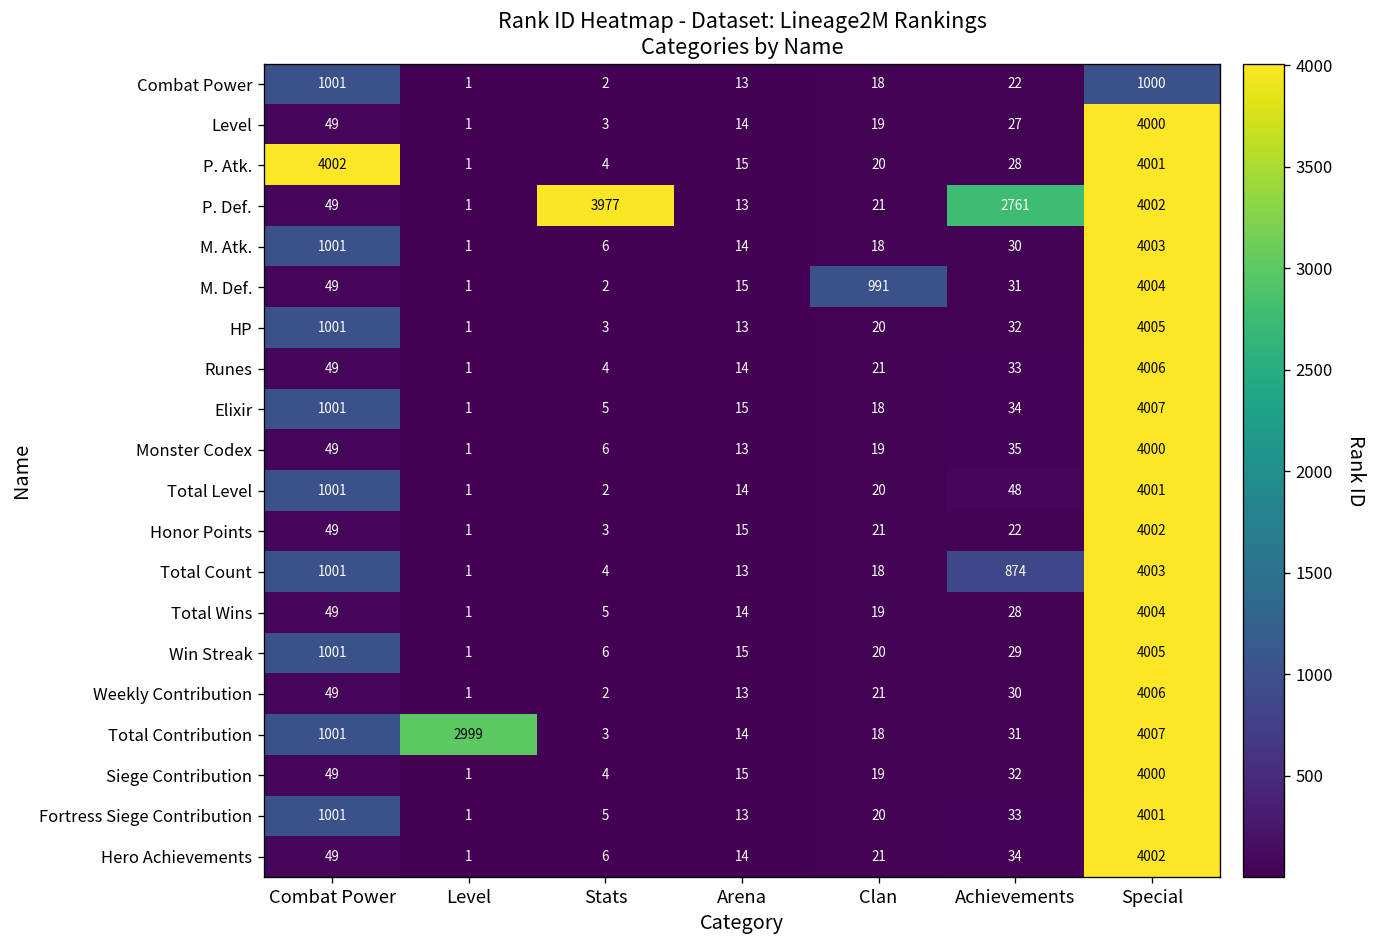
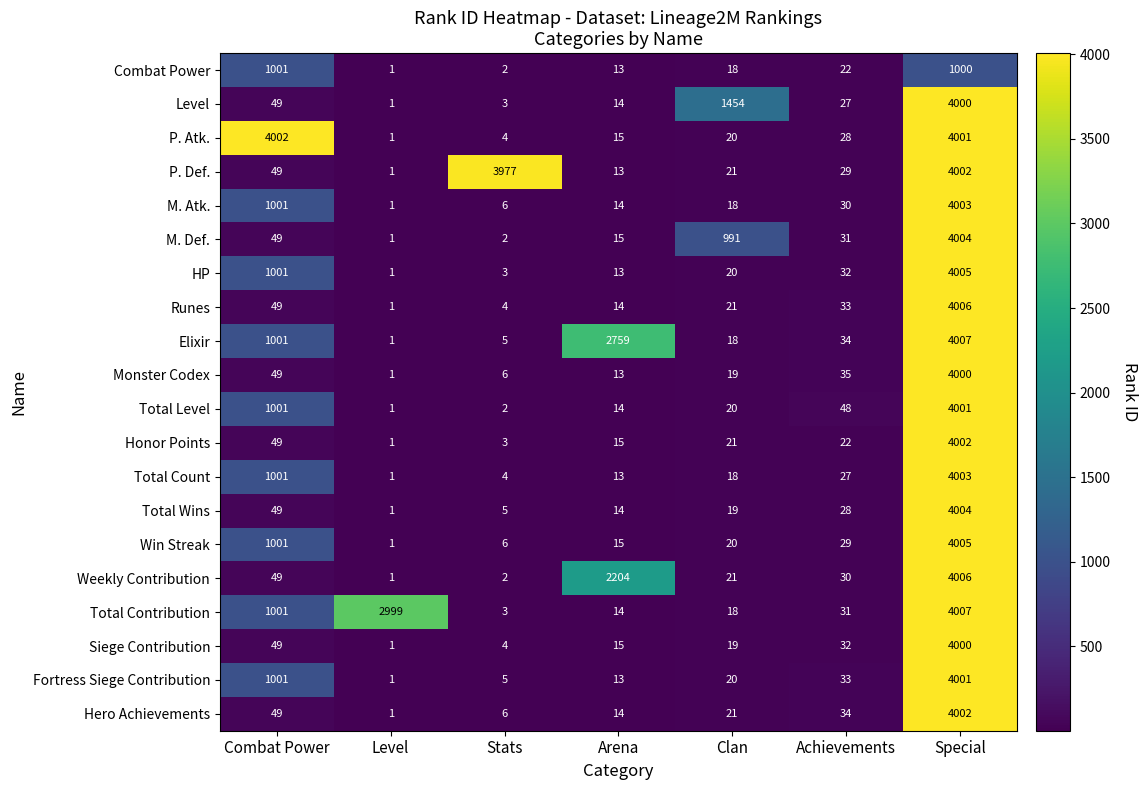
Level, Clan: 19 -> 1454
P. Def., Achievements: 2761 -> 29
Elixir, Arena: 15 -> 2759
Total Count, Achievements: 874 -> 27
Weekly Contribution, Arena: 13 -> 2204
